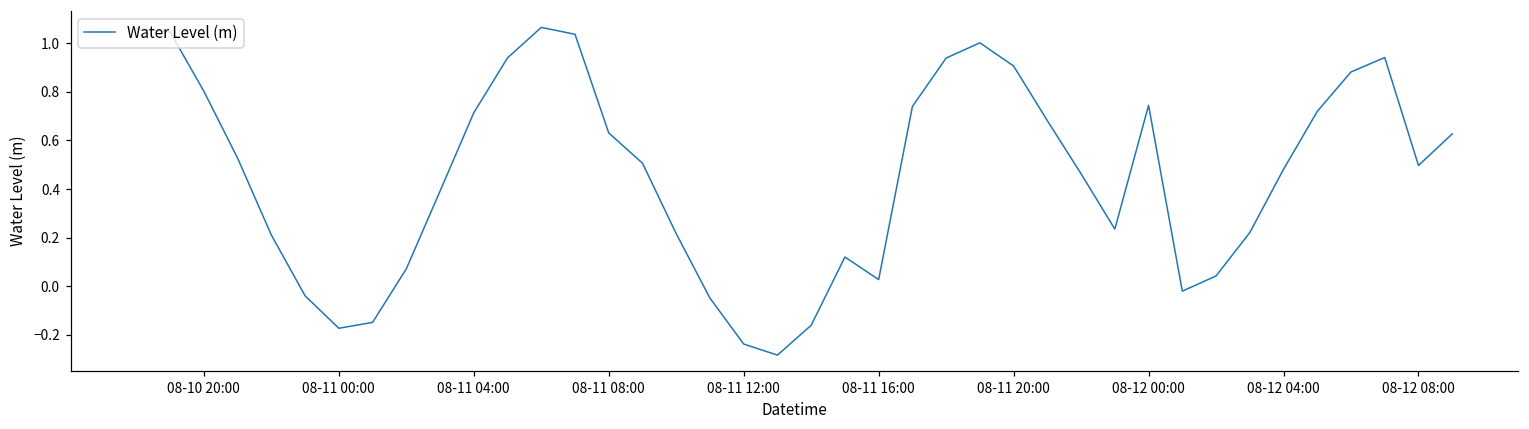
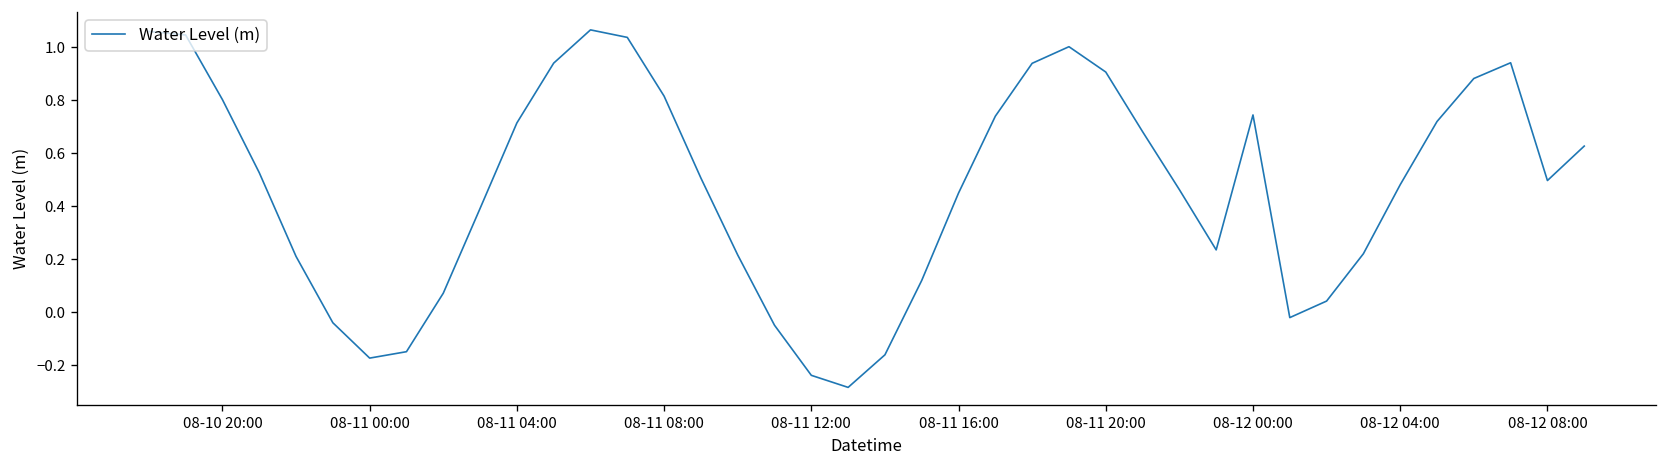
08-11 08:00: 0.63 -> 0.82
08-11 16:00: 0.03 -> 0.45
